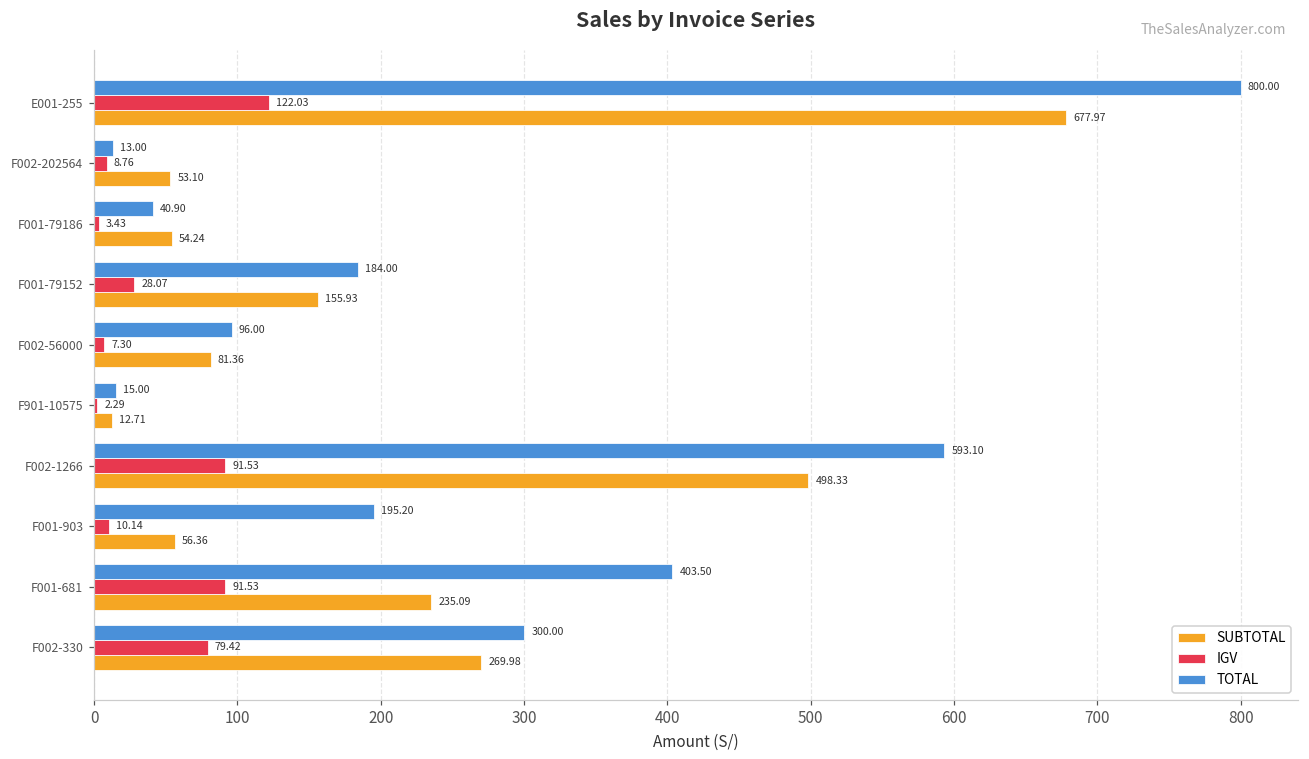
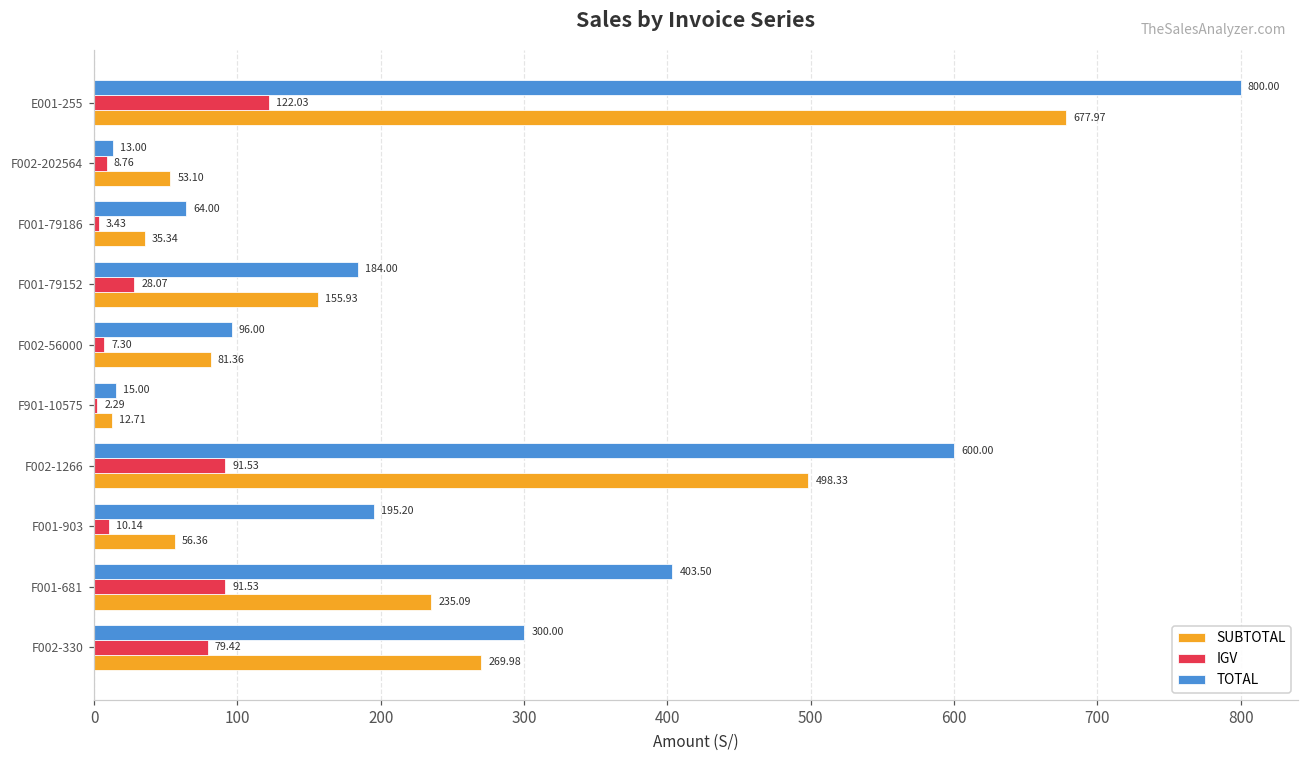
TOTAL, F001-79186: 40.90 -> 64.00
SUBTOTAL, F001-79186: 54.24 -> 35.34
TOTAL, F002-1266: 593.10 -> 600.00
